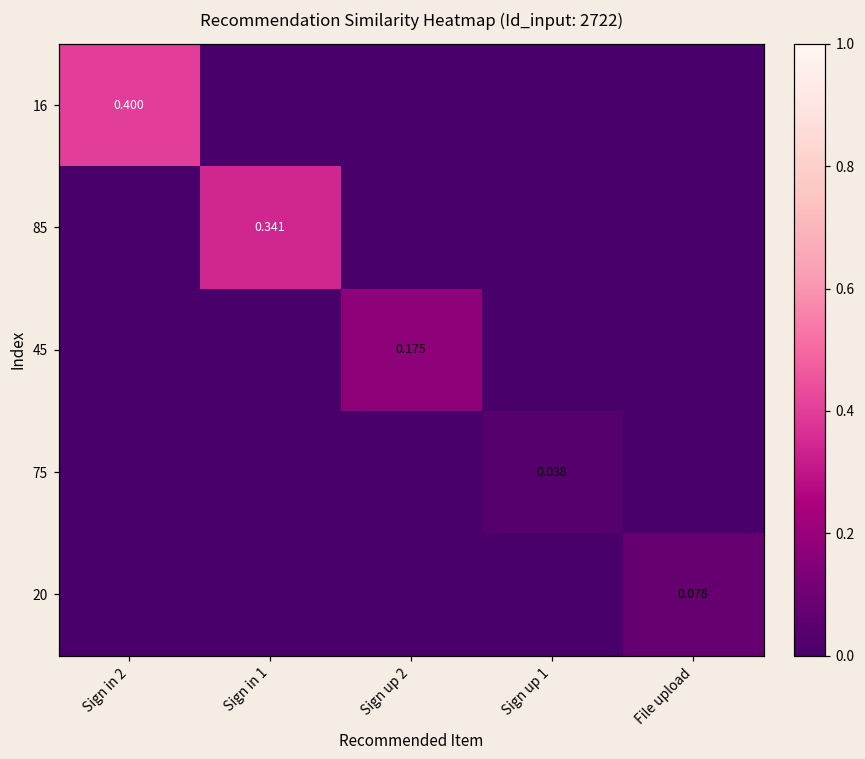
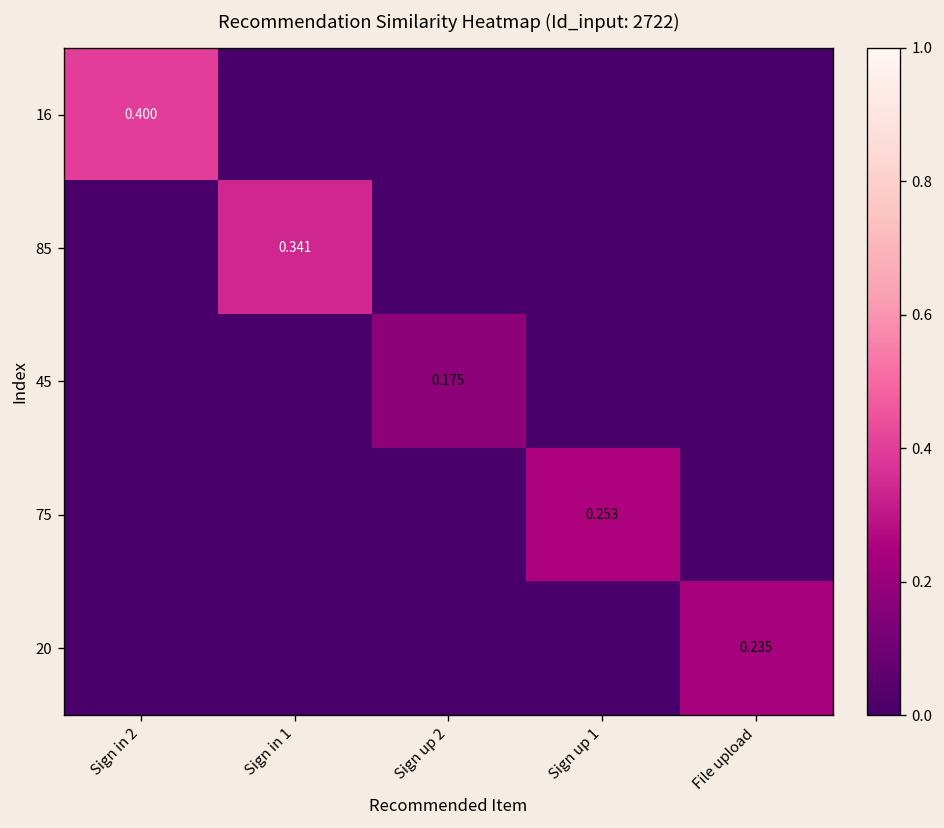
75, Sign up 1: 0.038 -> 0.253
20, File upload: 0.078 -> 0.235
